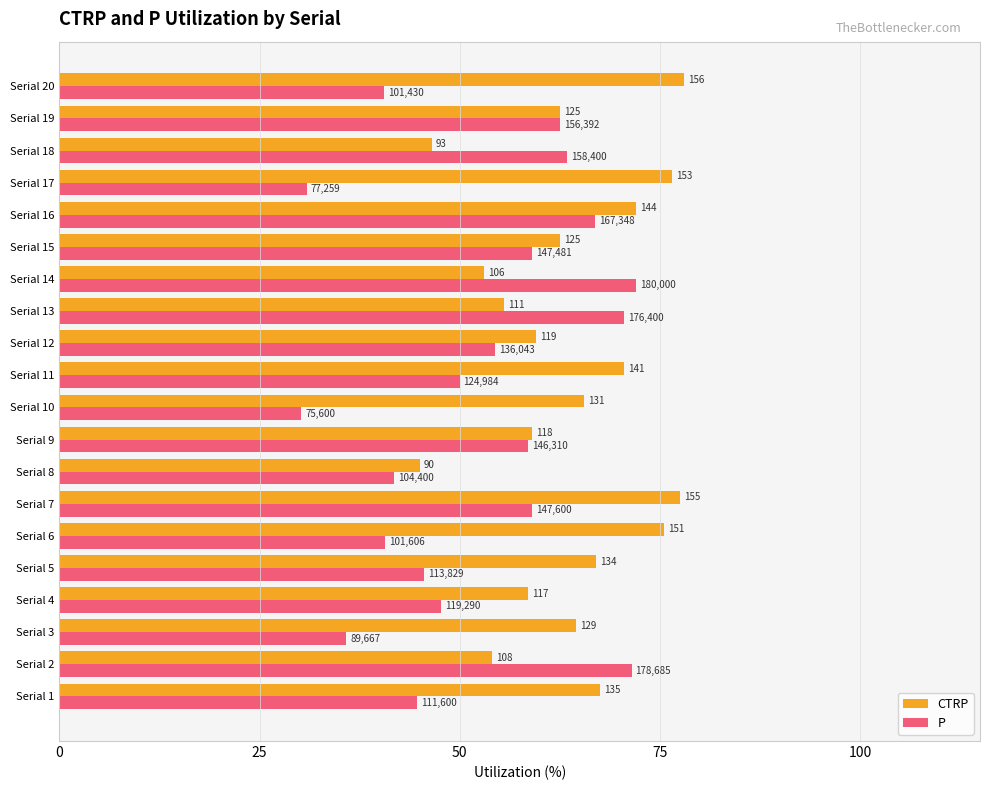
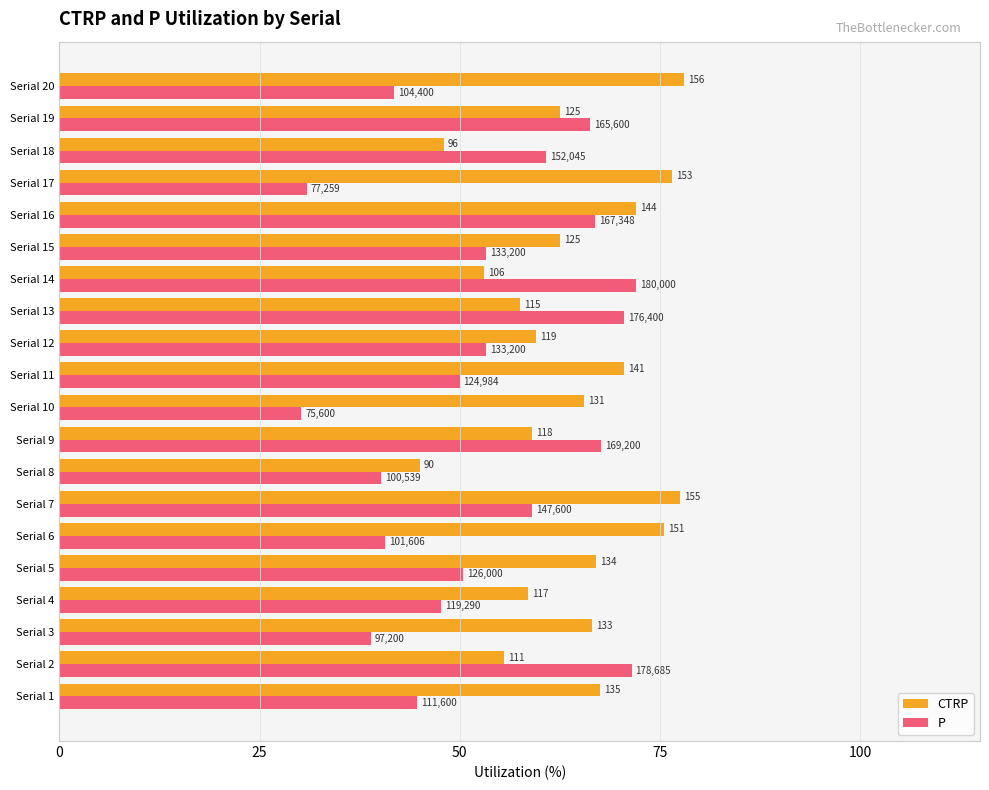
P, Serial 20: 101,430 -> 104,400
P, Serial 19: 156,392 -> 165,600
CTRP, Serial 18: 93 -> 96
P, Serial 18: 158,400 -> 152,045
P, Serial 15: 147,481 -> 133,200
CTRP, Serial 13: 111 -> 115
P, Serial 12: 136,043 -> 133,200
P, Serial 9: 146,310 -> 169,200
P, Serial 8: 104,400 -> 100,539
P, Serial 5: 113,829 -> 126,000
CTRP, Serial 3: 129 -> 133
P, Serial 3: 89,667 -> 97,200
CTRP, Serial 2: 108 -> 111
